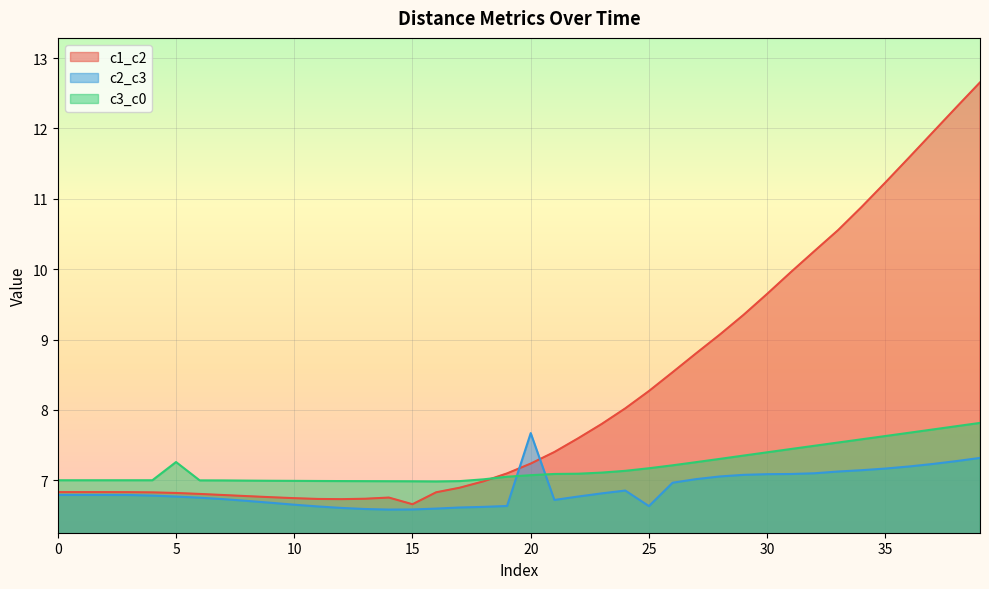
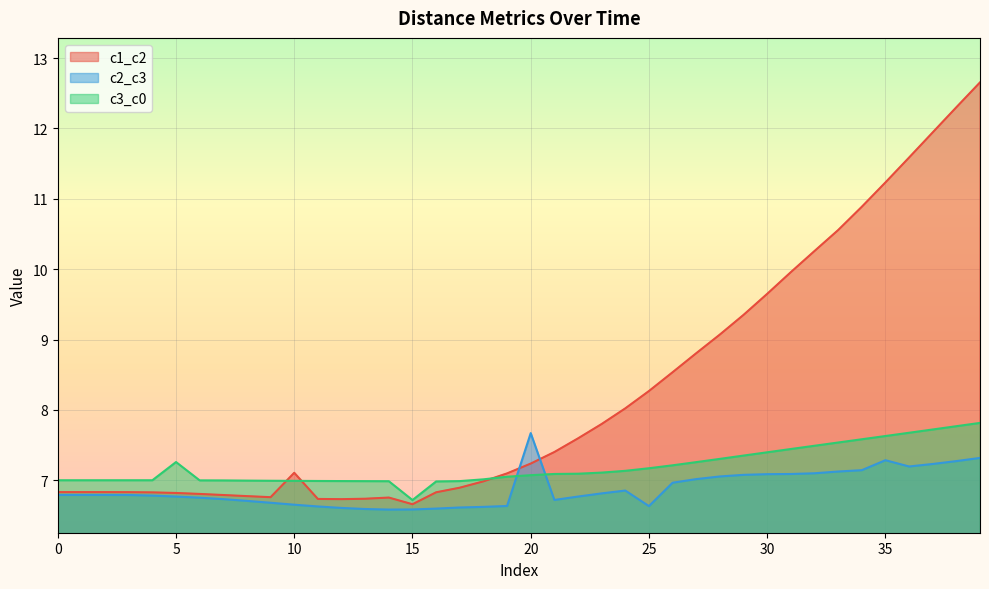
c1_c2, 10: 6.7 -> 7.1
c3_c0, 15: 7.0 -> 6.7
c2_c3, 35: 7.2 -> 7.3
